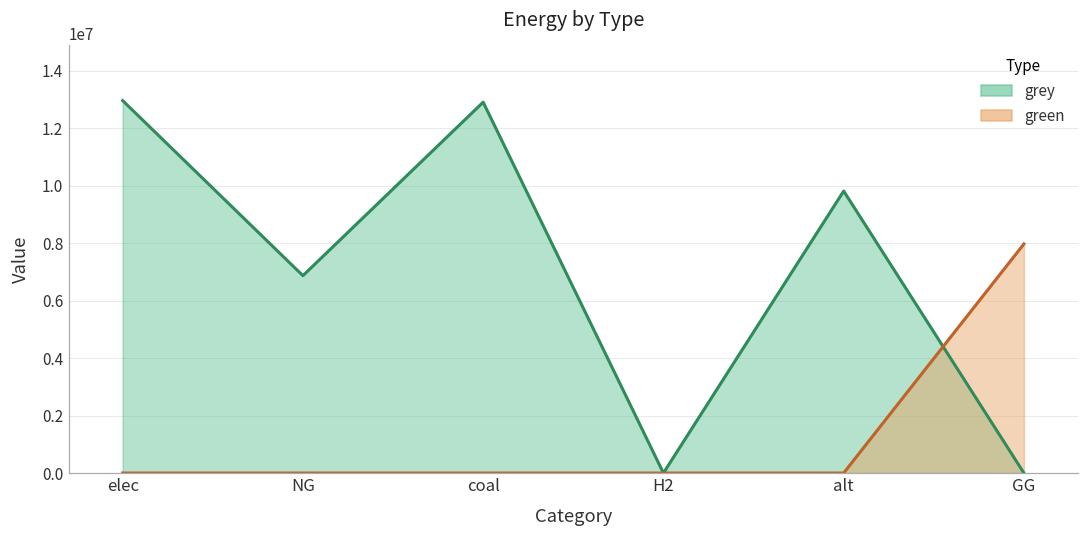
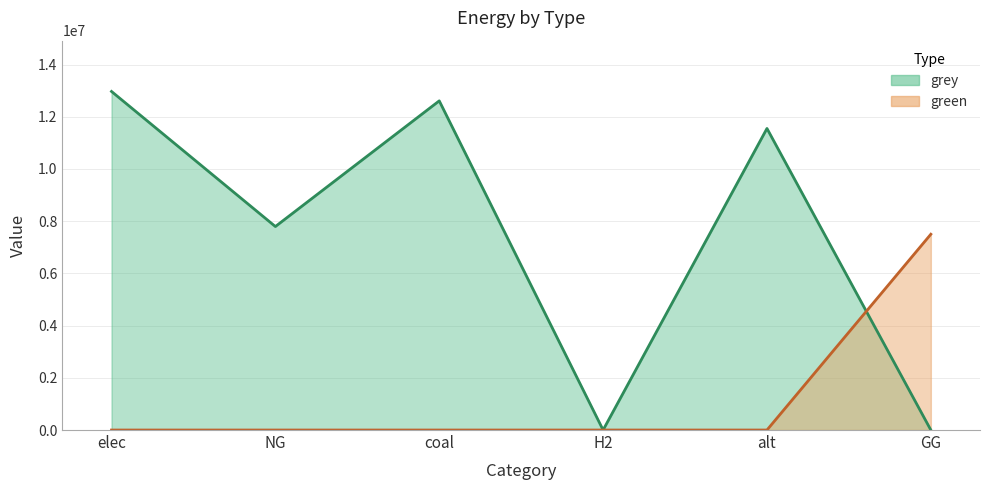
grey, NG: 6900000 -> 7800000
grey, coal: 12900000 -> 12600000
grey, alt: 9800000 -> 11600000
green, GG: 8000000 -> 7500000
